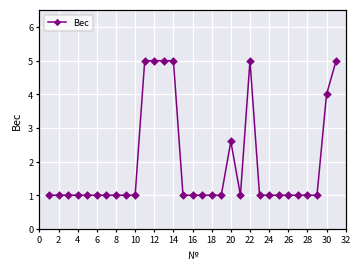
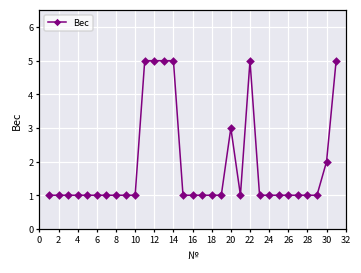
20: 2.6 -> 3.0
30: 4 -> 2
